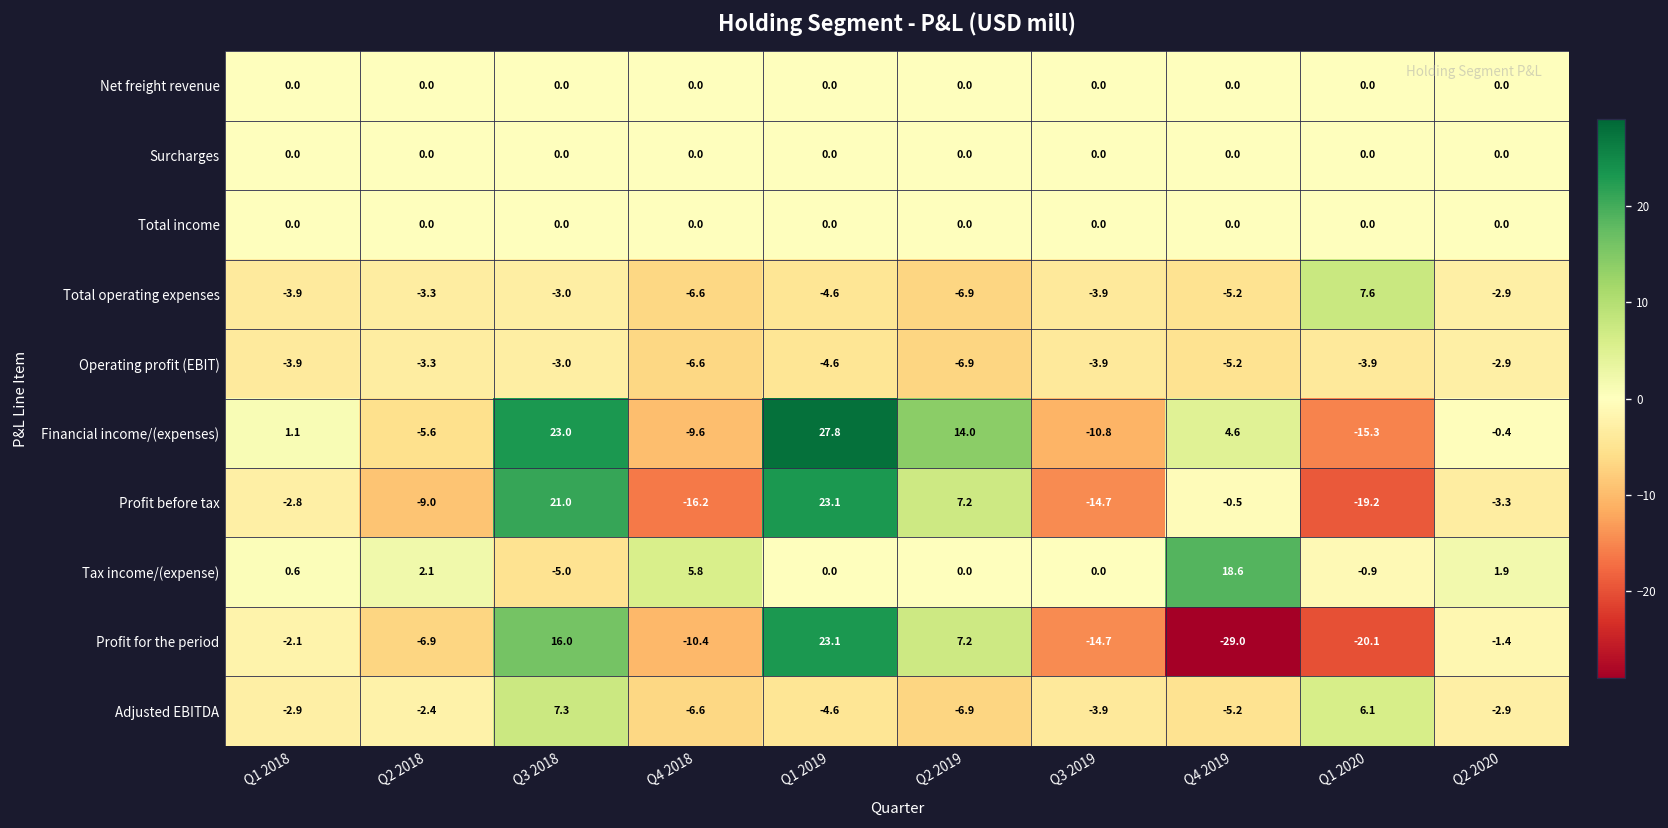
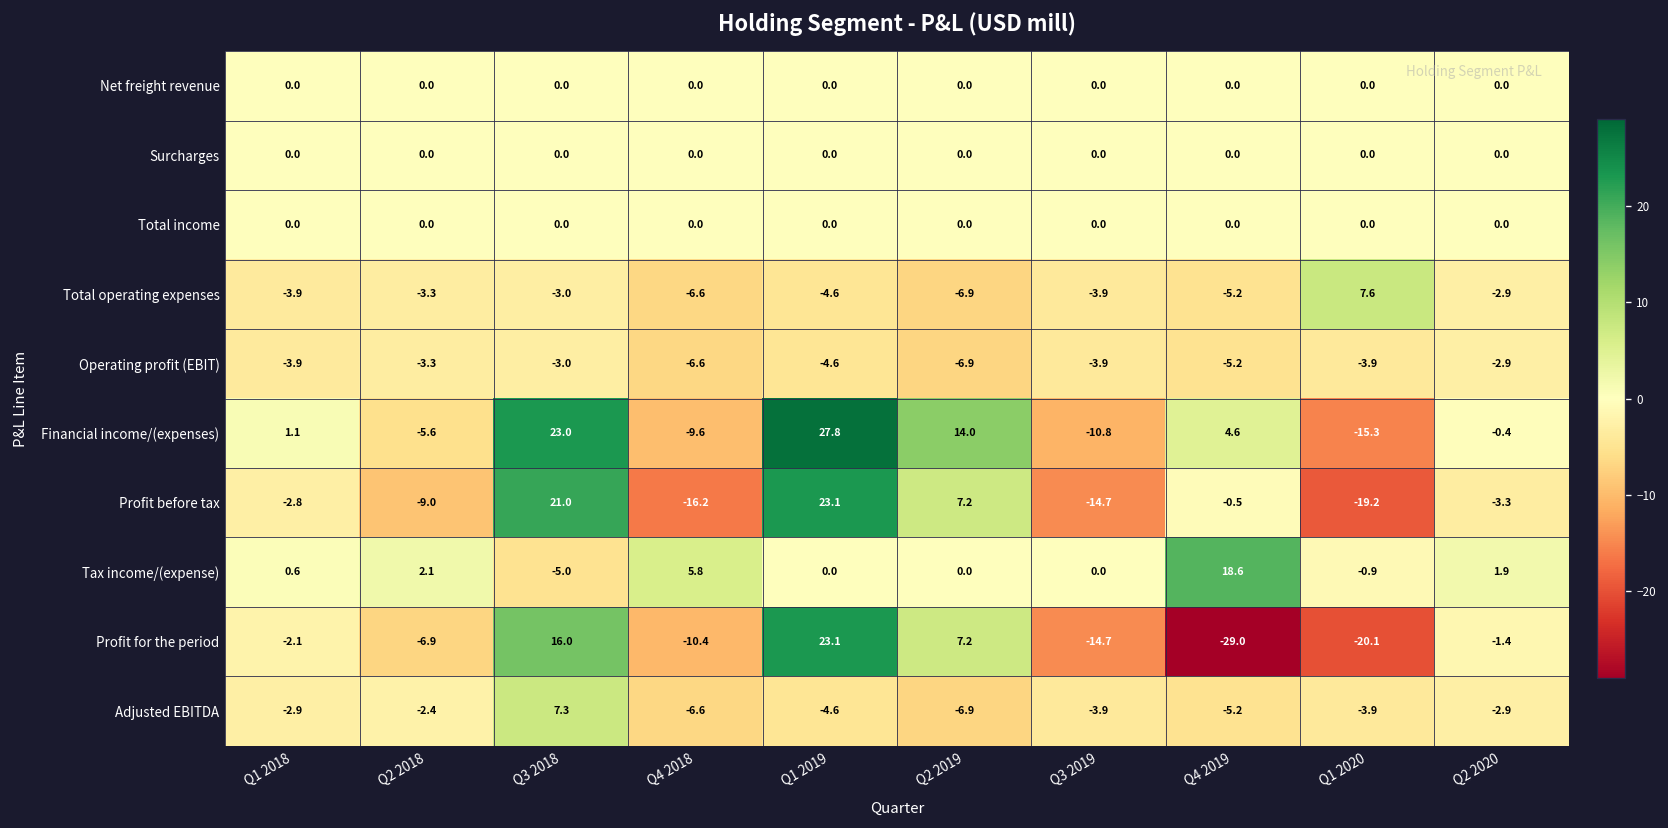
Adjusted EBITDA, Q1 2020: 6.1 -> -3.9
